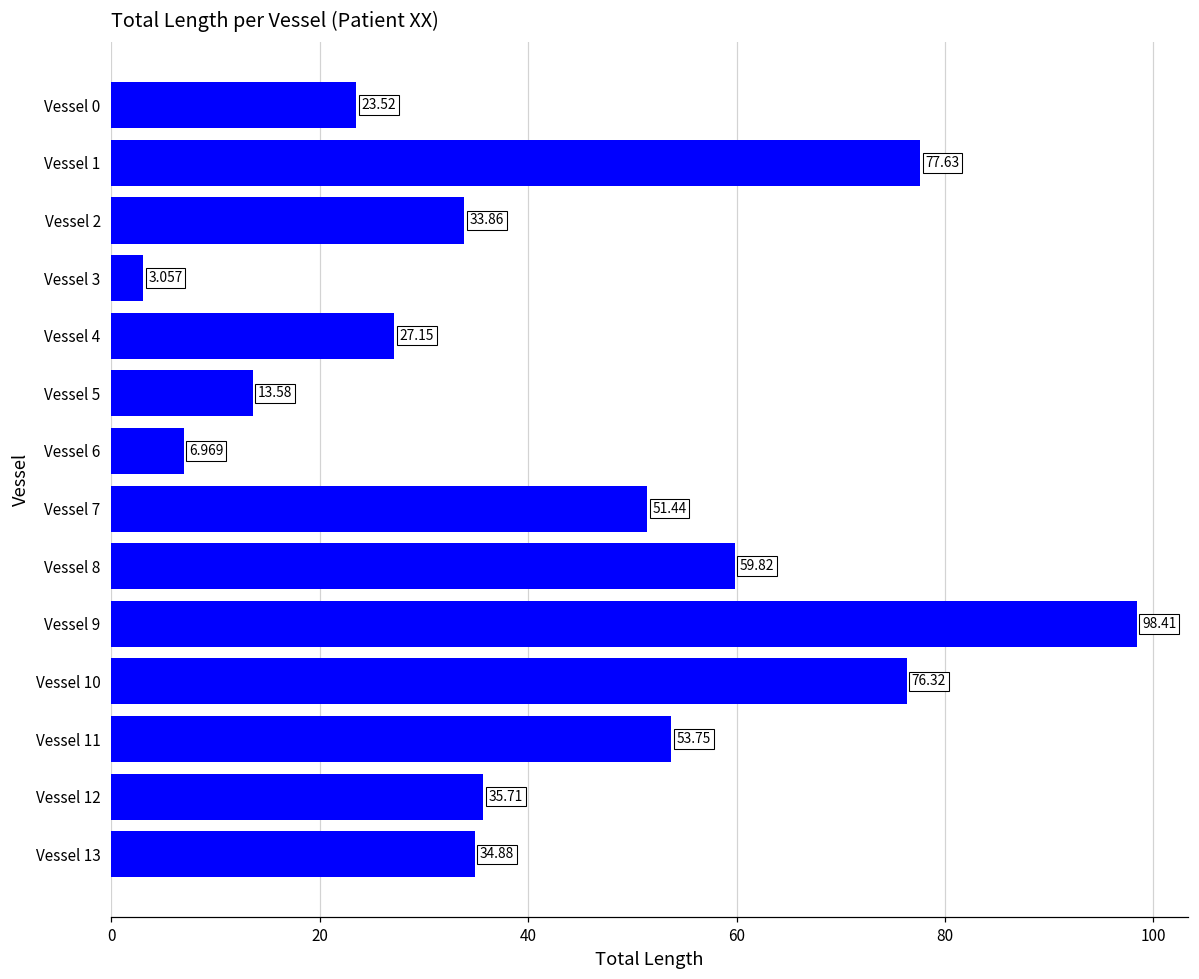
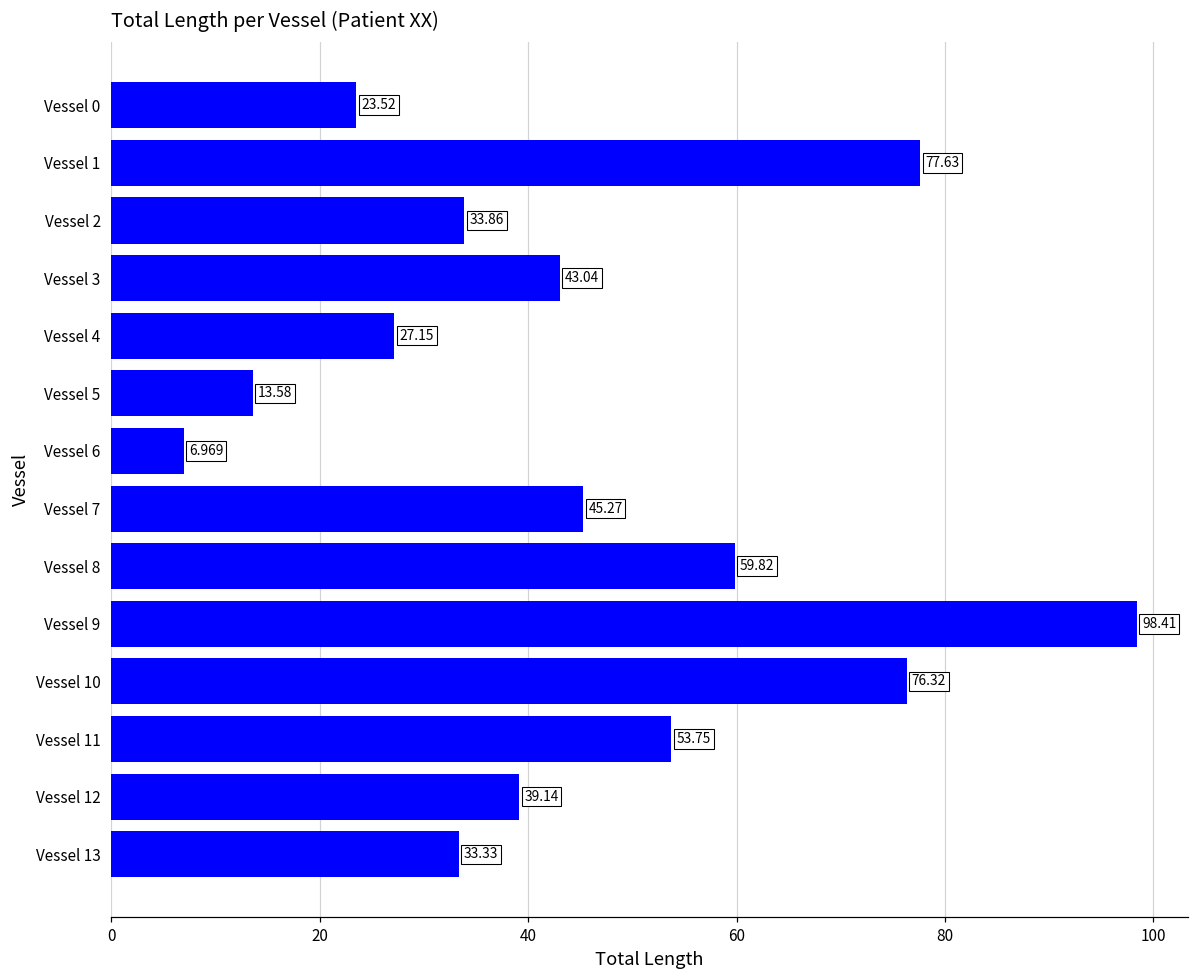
Vessel 3: 3.057 -> 43.04
Vessel 7: 51.44 -> 45.27
Vessel 12: 35.71 -> 39.14
Vessel 13: 34.88 -> 33.33
